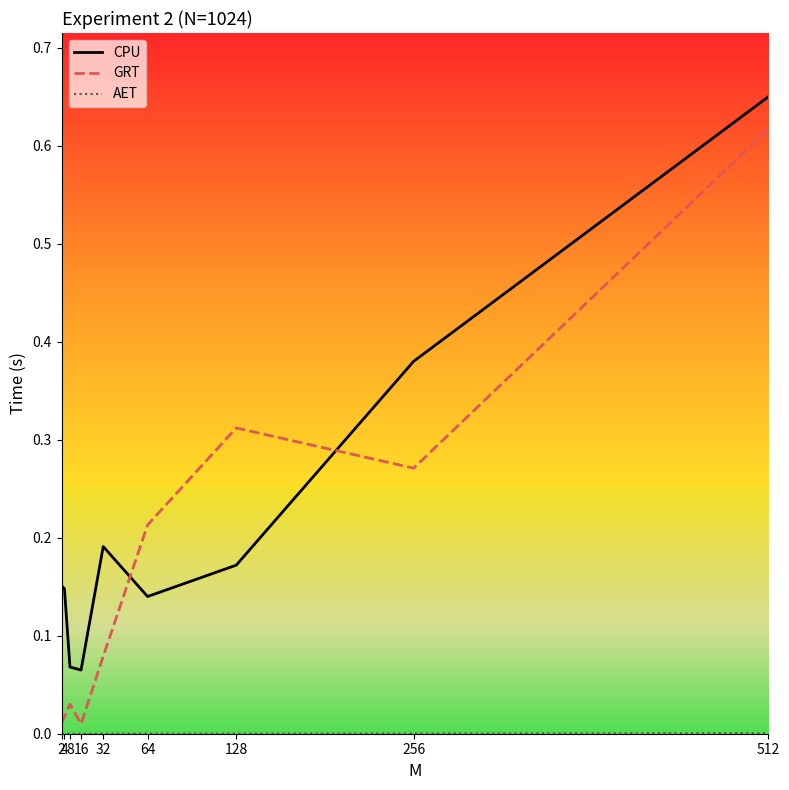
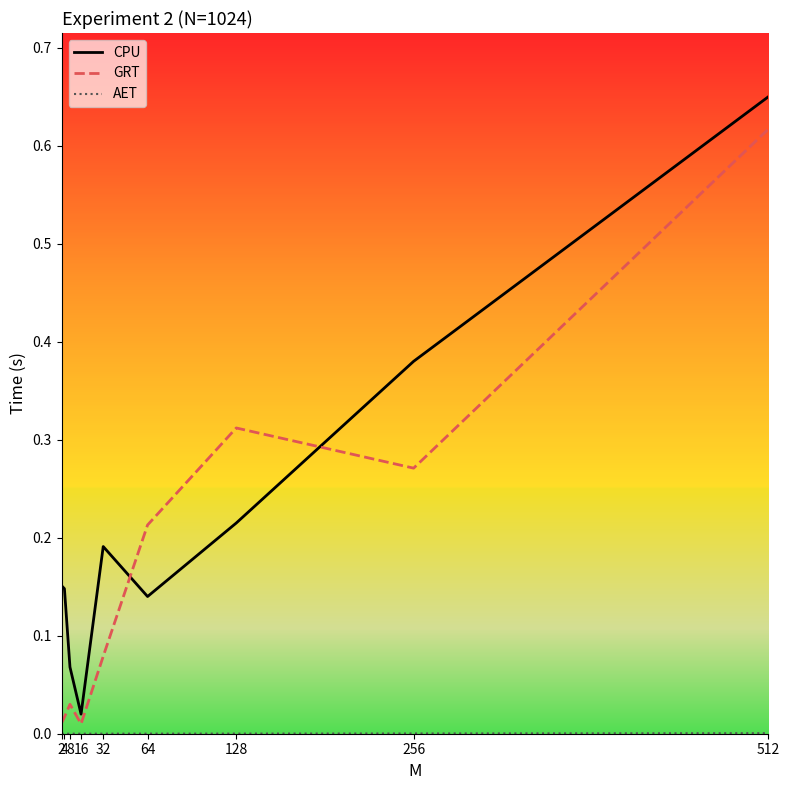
CPU, 16: 0.07 -> 0.02
CPU, 128: 0.17 -> 0.22
